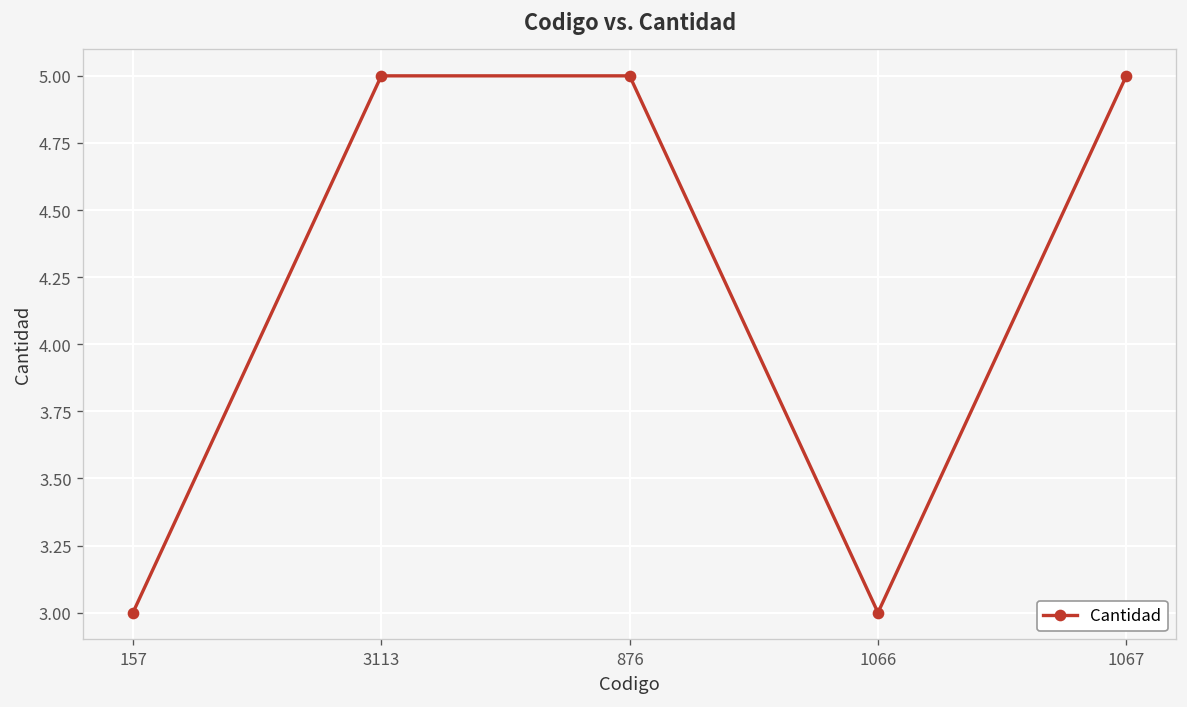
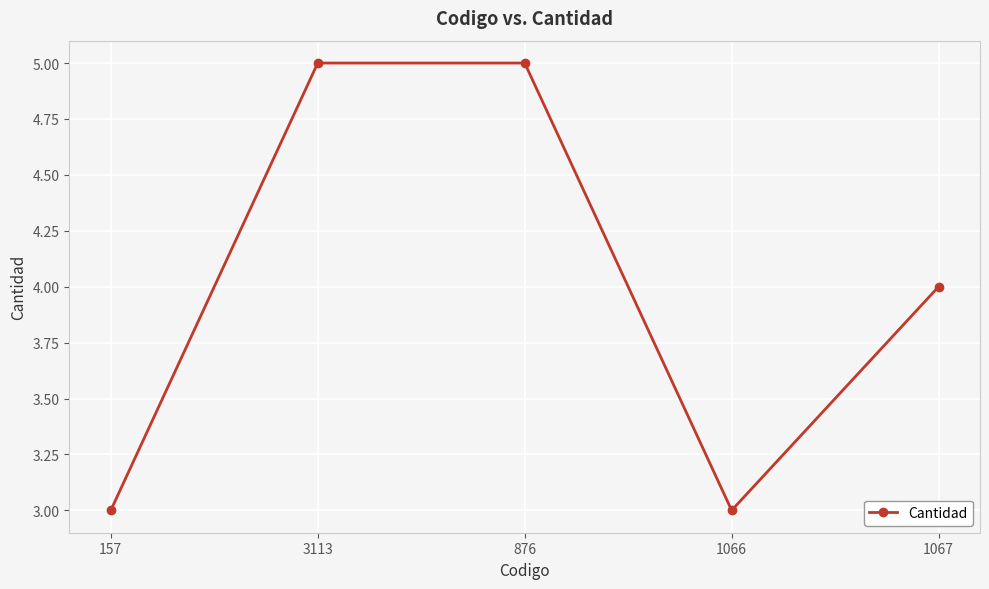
1067: 5 -> 4
